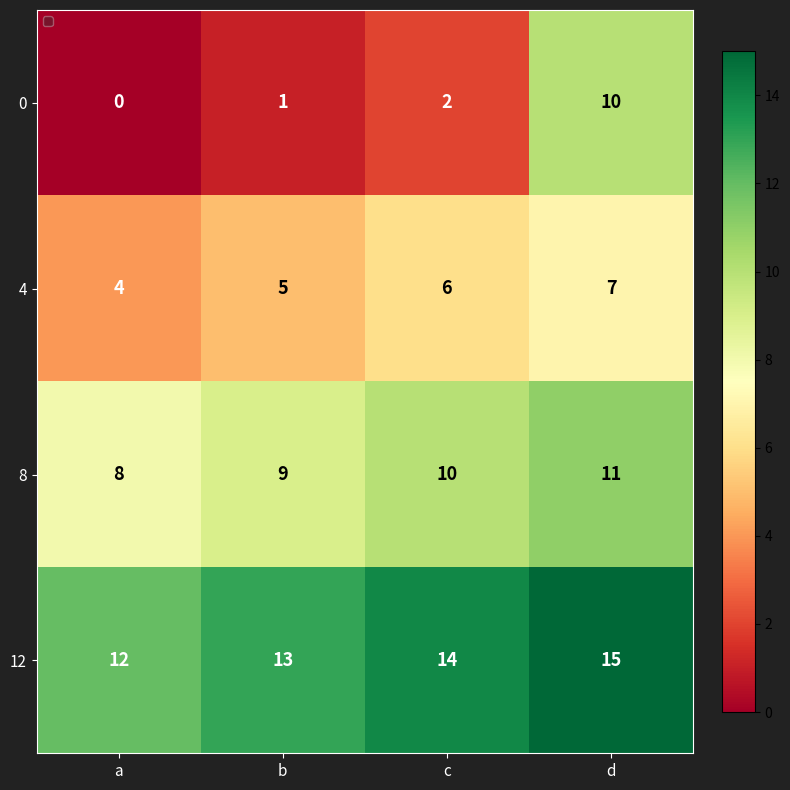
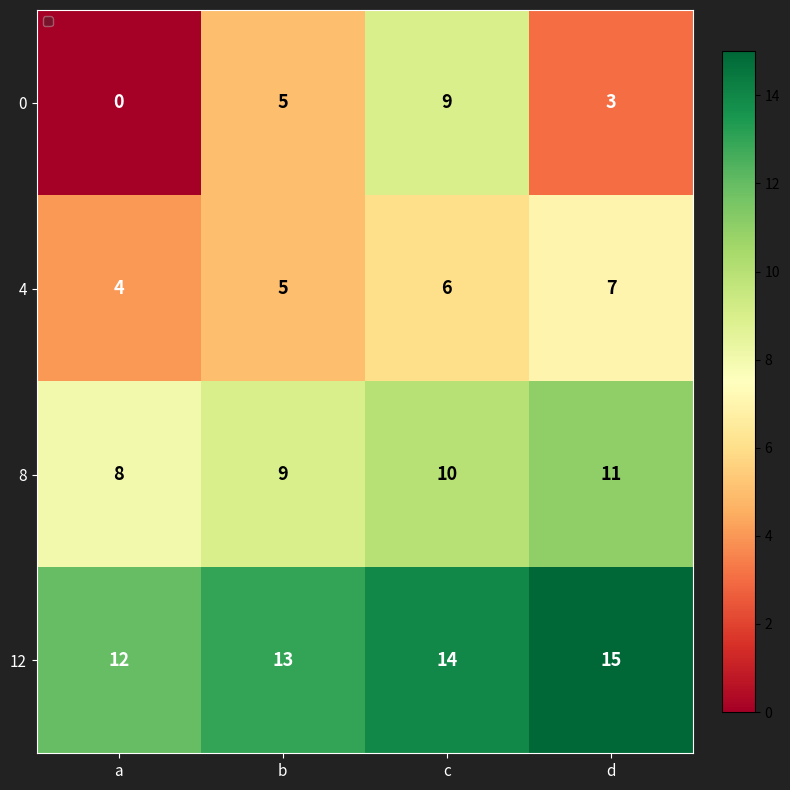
0, b: 1 -> 5
0, c: 2 -> 9
0, d: 10 -> 3
